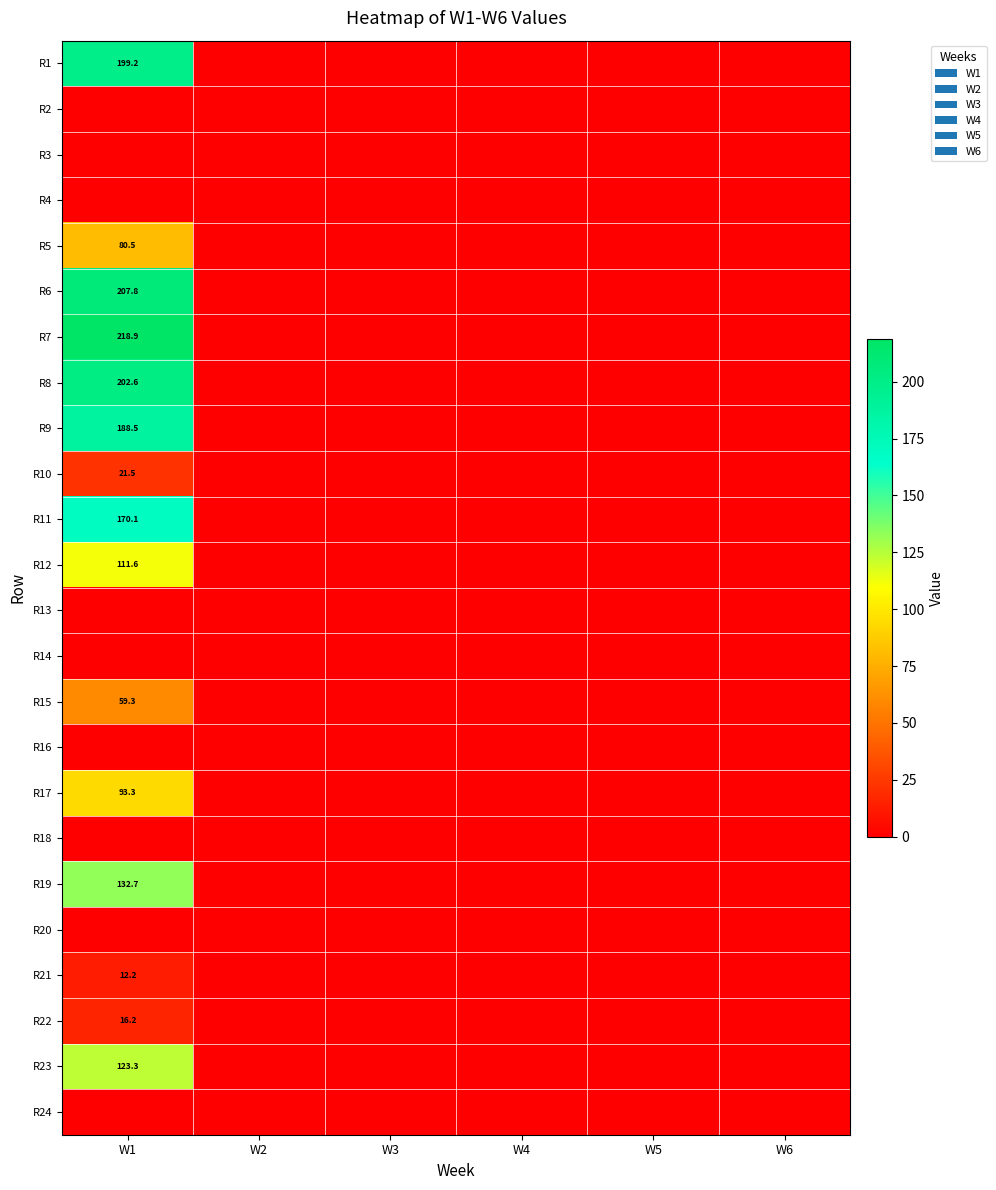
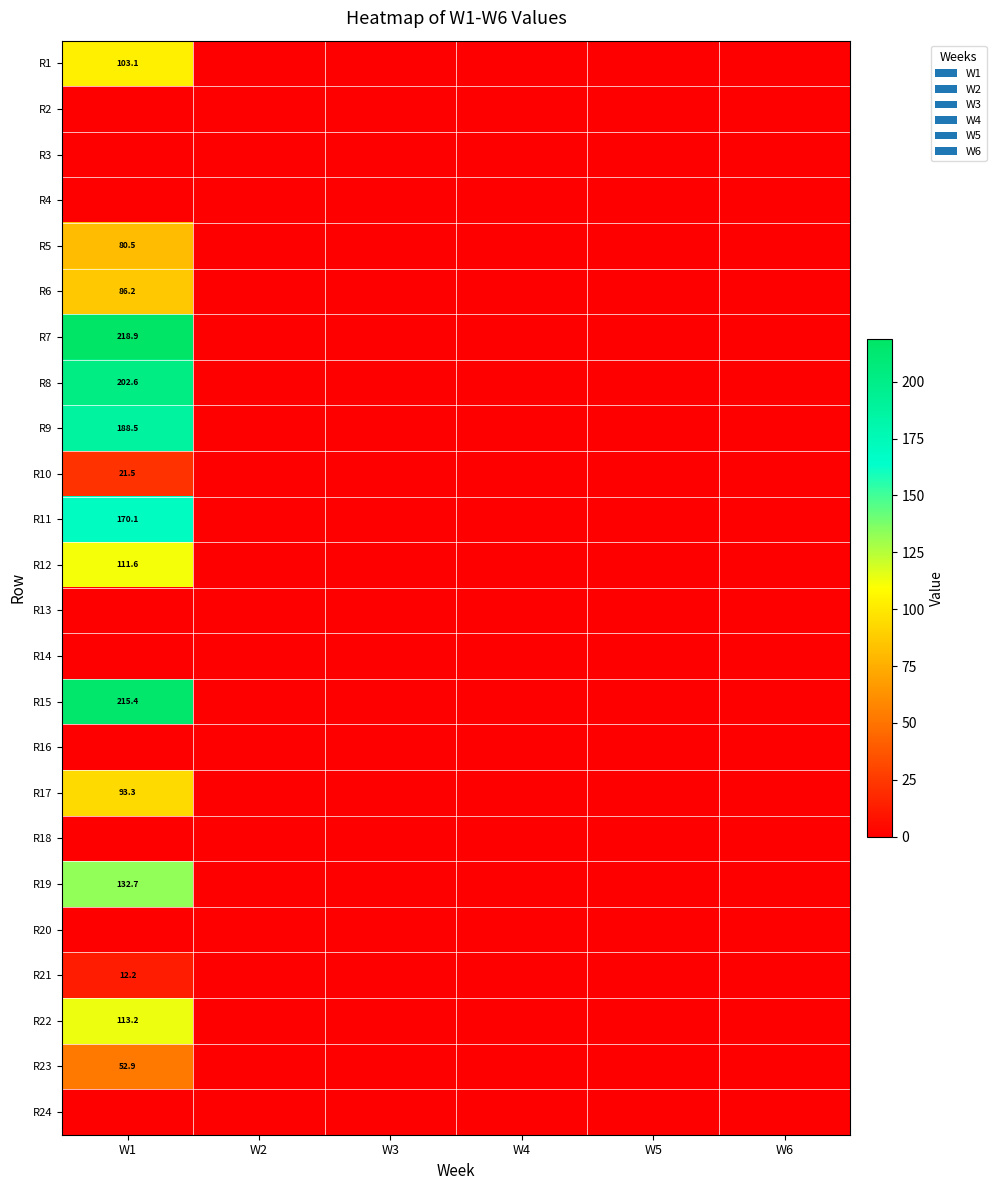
R1, W1: 199.2 -> 103.1
R6, W1: 207.8 -> 86.2
R15, W1: 59.3 -> 215.4
R22, W1: 16.2 -> 113.2
R23, W1: 123.3 -> 52.9
